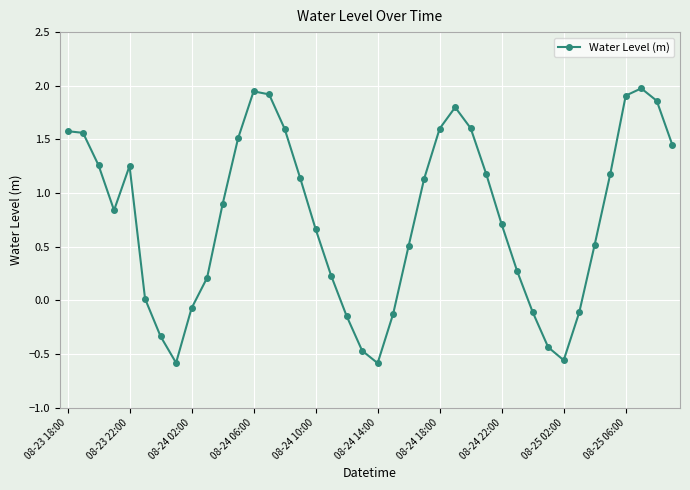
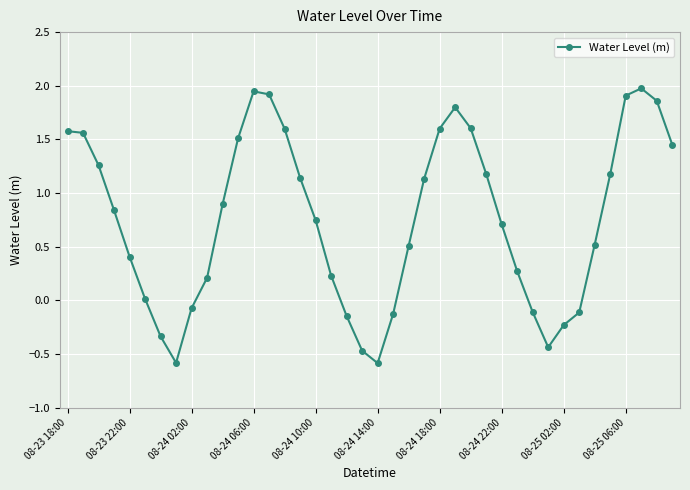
08-23 22:00: 1.25 -> 0.41
08-24 10:00: 0.67 -> 0.75
08-25 02:00: -0.56 -> -0.23
